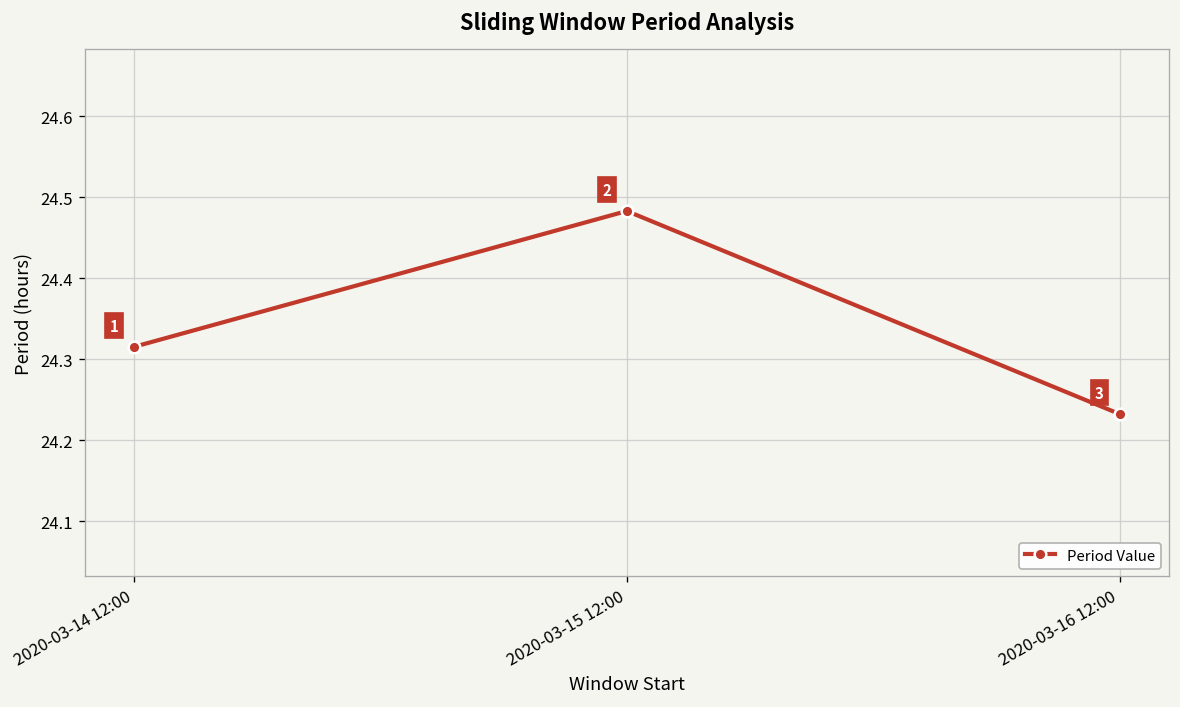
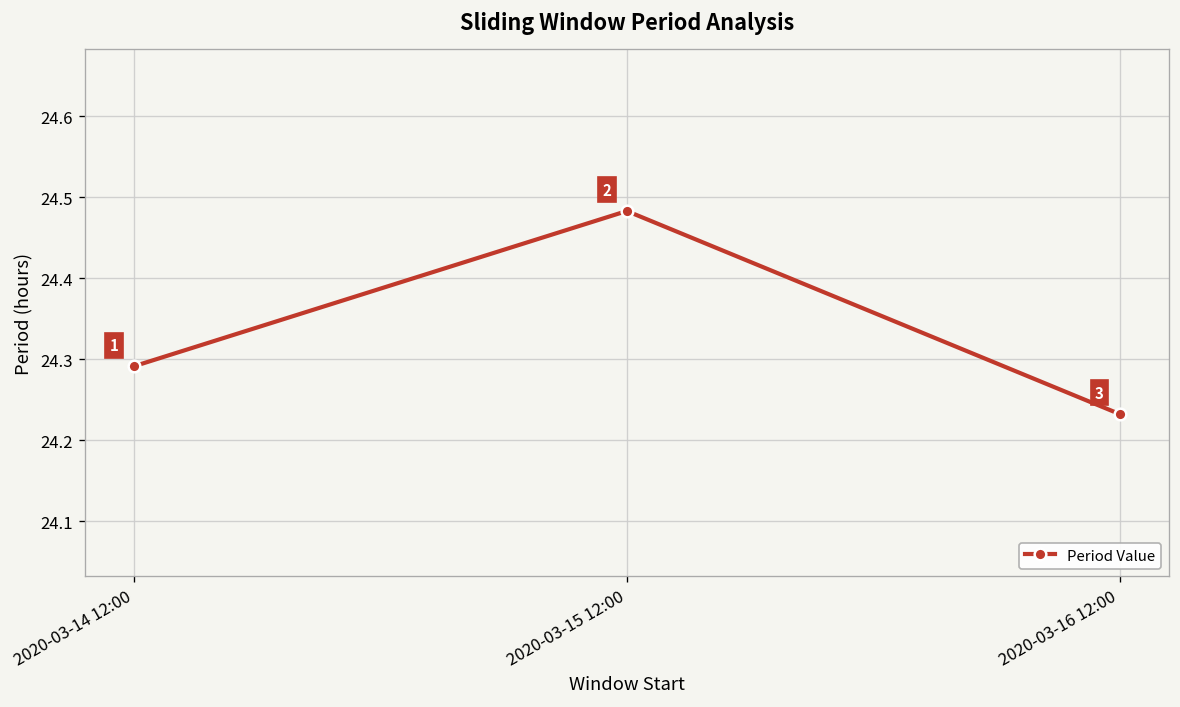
2020-03-14 12:00: 24.32 -> 24.29
